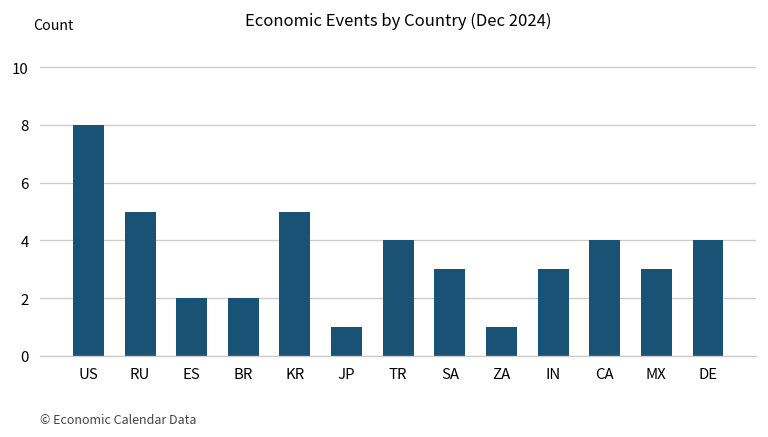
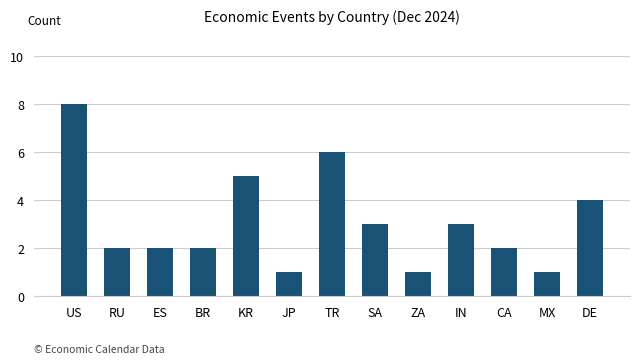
RU: 5 -> 2
TR: 4 -> 6
CA: 4 -> 2
MX: 3 -> 1
